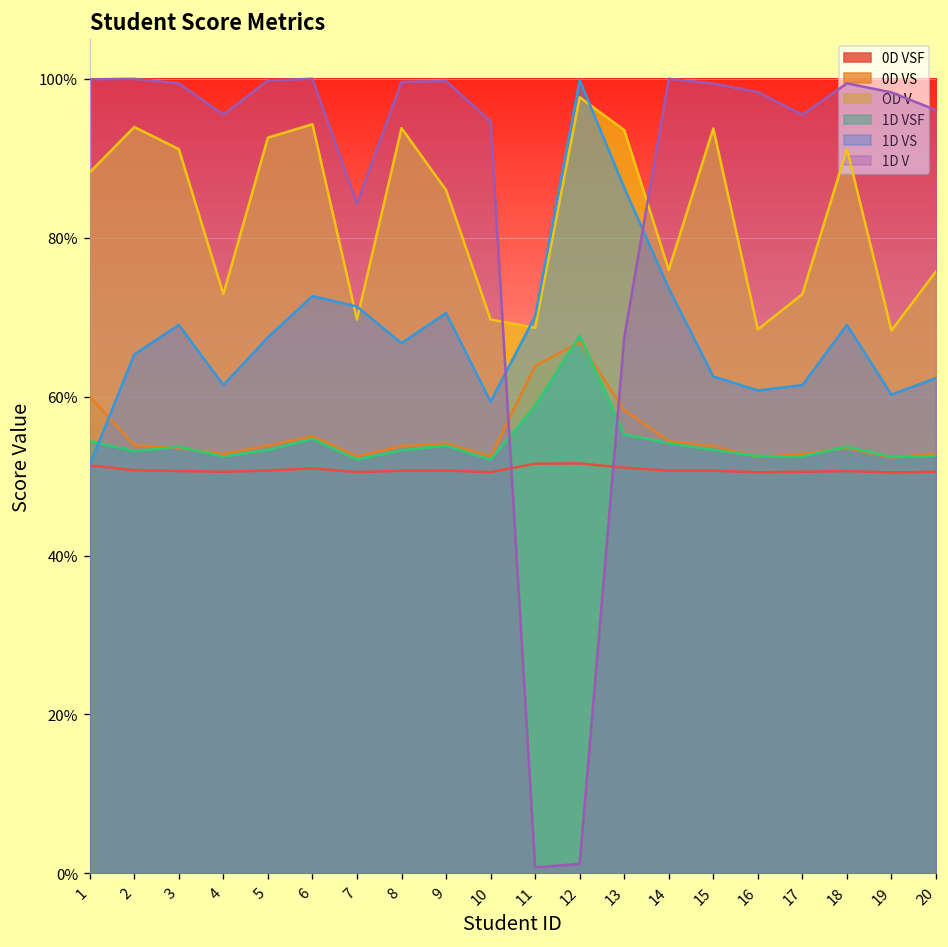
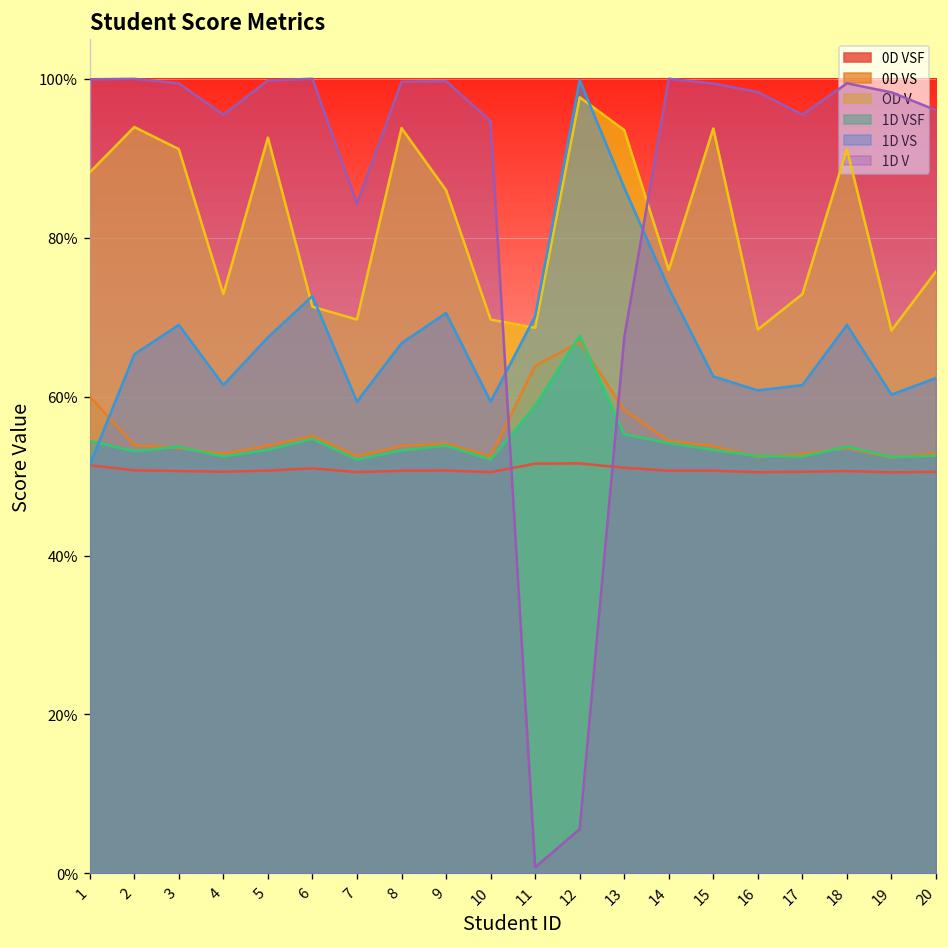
OD V, 6: 94% -> 71%
1D VS, 7: 71% -> 59%
1D V, 12: 1% -> 6%
